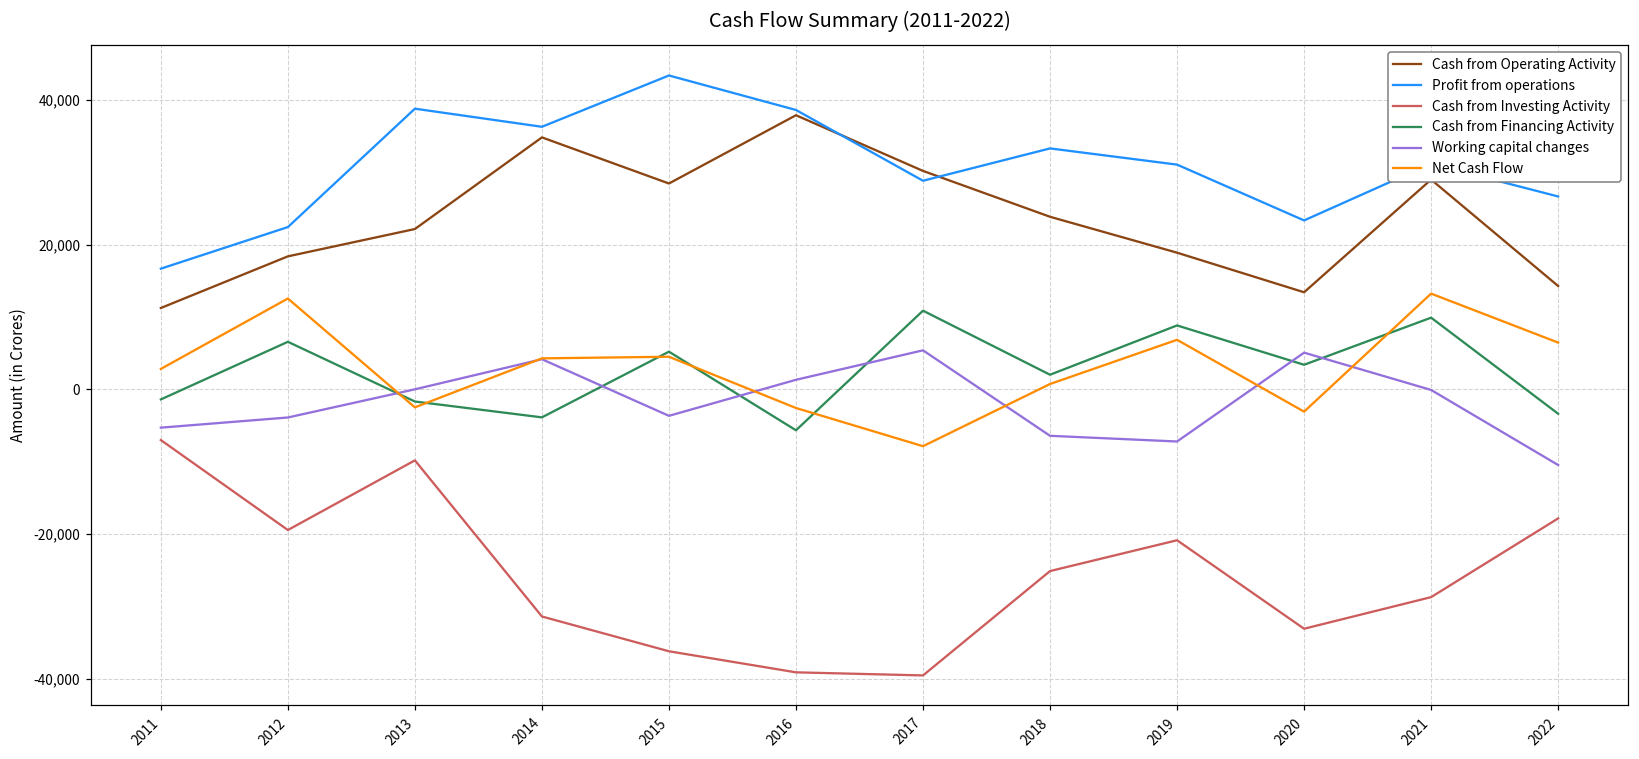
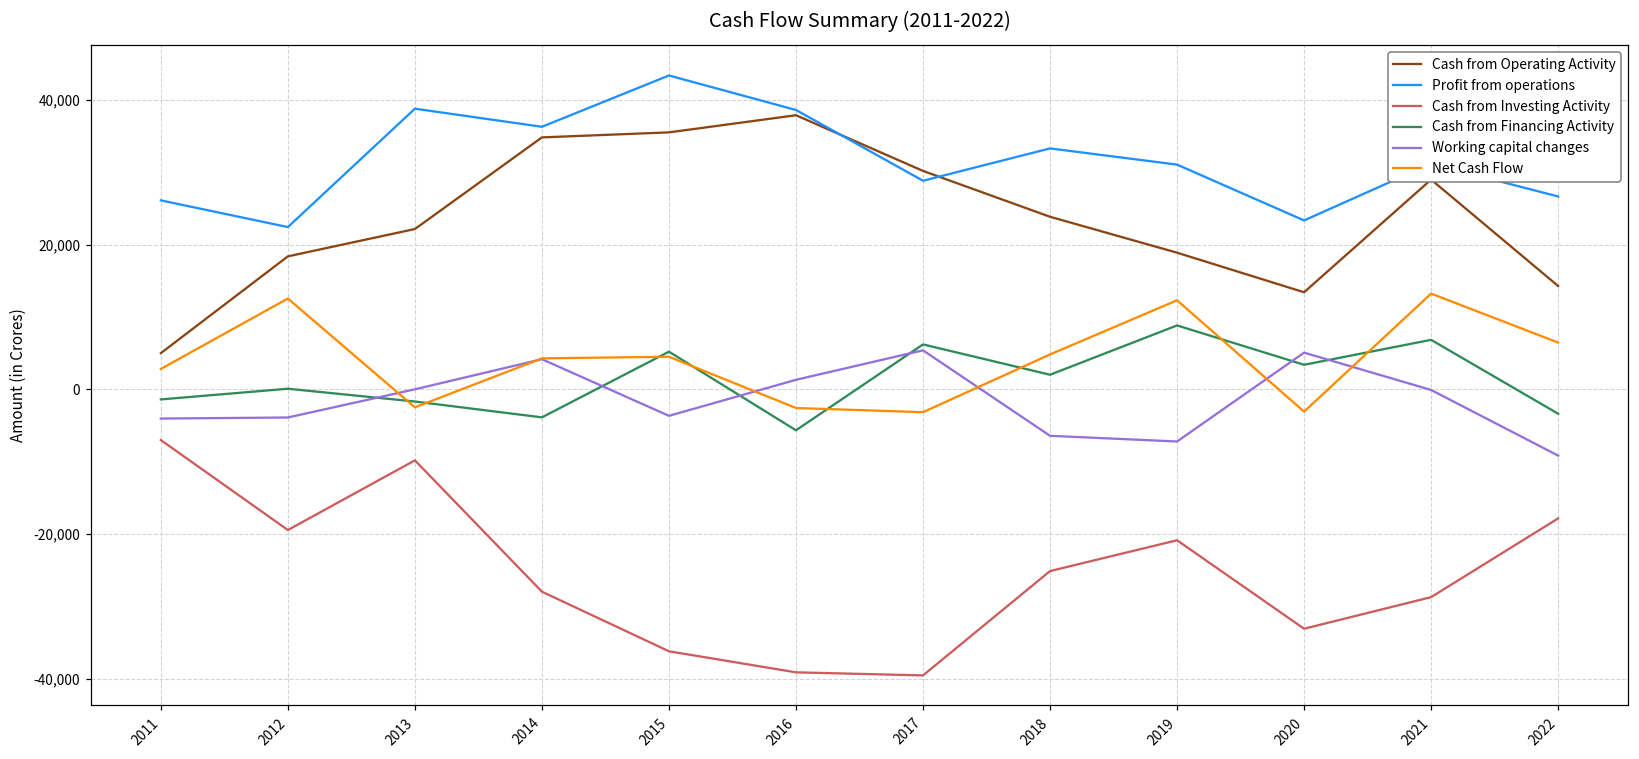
Cash from Operating Activity, 2011: 11,000 -> 5,000
Profit from operations, 2011: 17,000 -> 26,000
Working capital changes, 2011: -5,000 -> -4,000
Cash from Financing Activity, 2012: 7,000 -> 0
Cash from Investing Activity, 2014: -31,000 -> -28,000
Cash from Operating Activity, 2015: 28,000 -> 36,000
Cash from Financing Activity, 2017: 11,000 -> 6,000
Net Cash Flow, 2017: -8,000 -> -3,000
Net Cash Flow, 2018: 1,000 -> 5,000
Net Cash Flow, 2019: 7,000 -> 12,000
Cash from Financing Activity, 2021: 10,000 -> 7,000
Working capital changes, 2022: -10,000 -> -9,000
